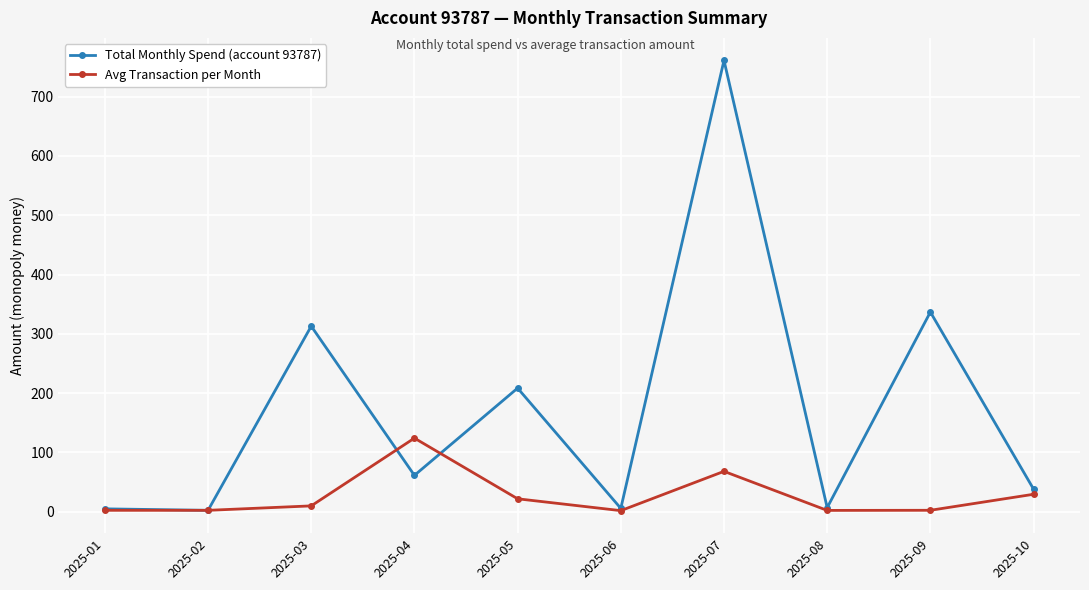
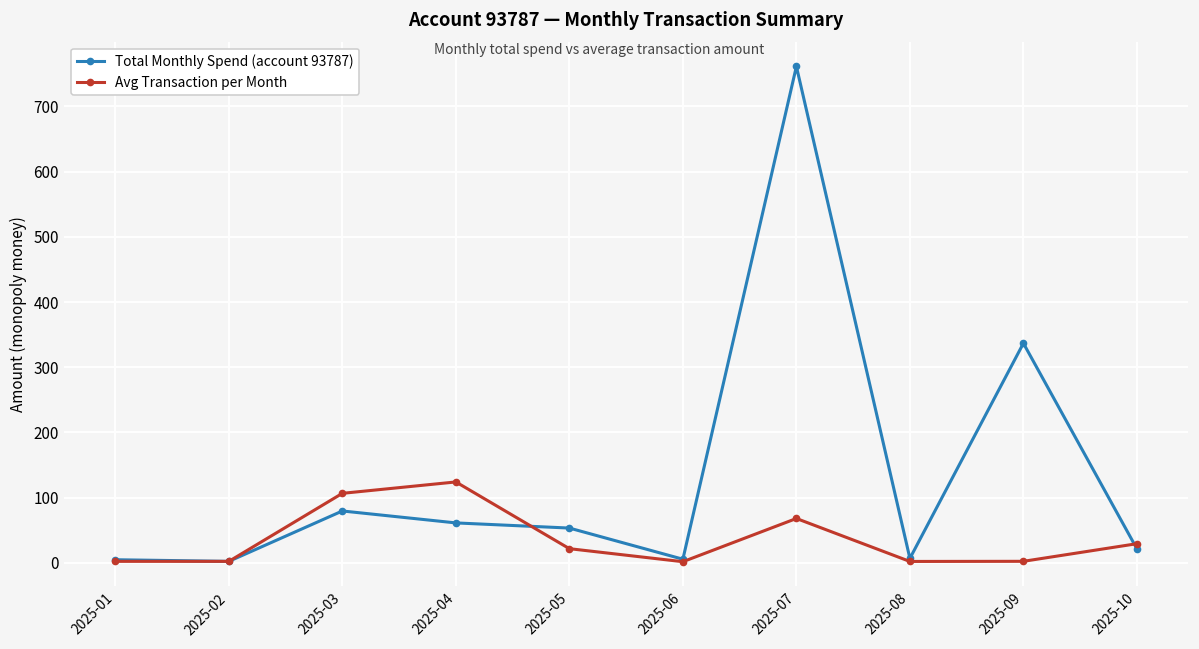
Total Monthly Spend (account 93787), 2025-03: 310 -> 80
Avg Transaction per Month, 2025-03: 10 -> 110
Total Monthly Spend (account 93787), 2025-05: 210 -> 50
Total Monthly Spend (account 93787), 2025-10: 40 -> 20
